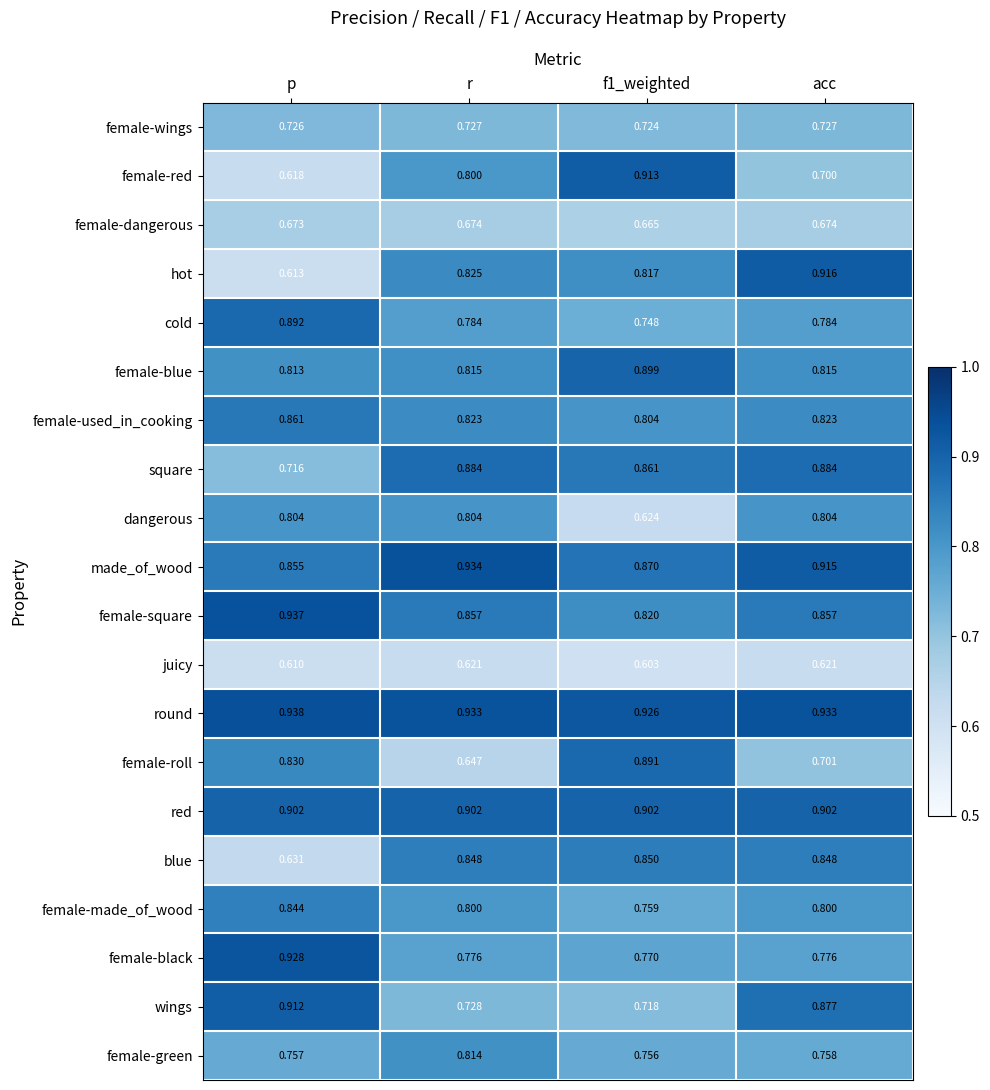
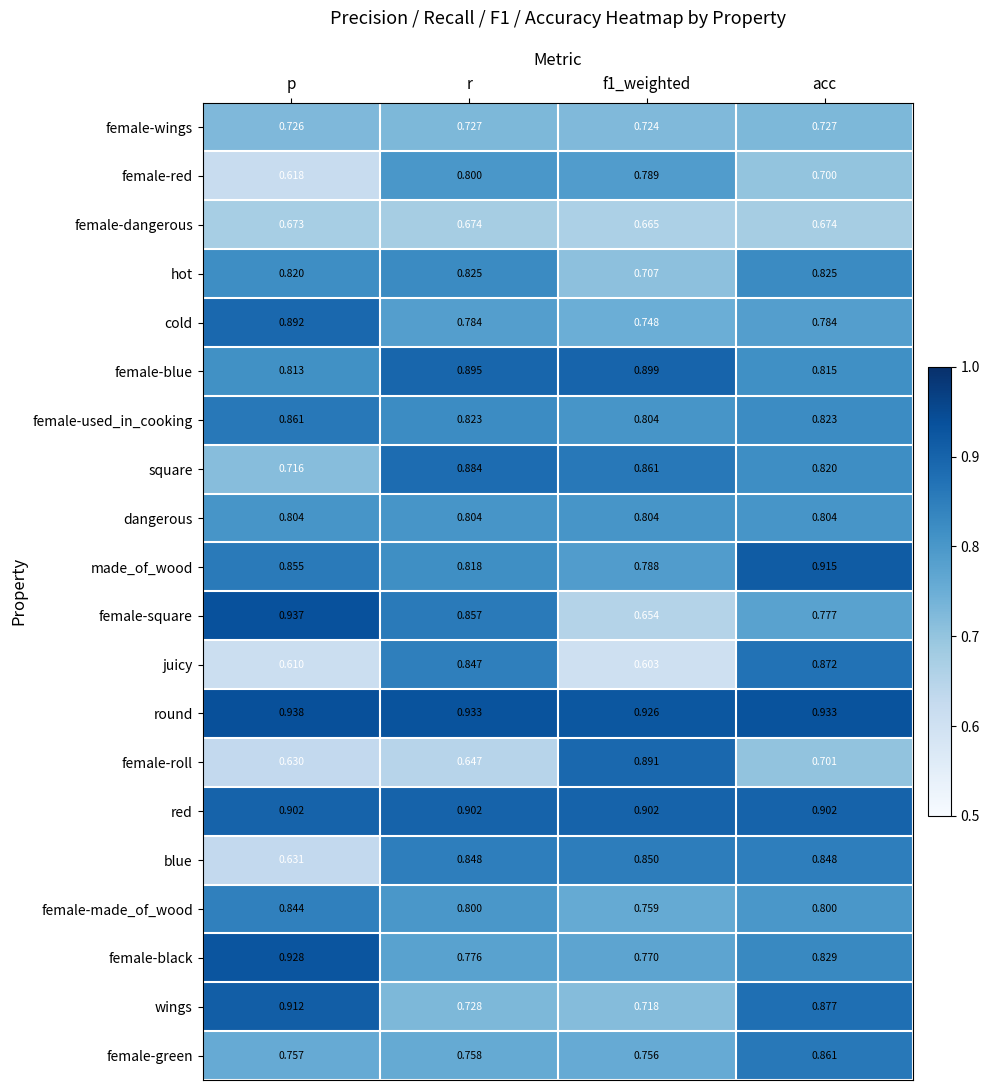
female-red, f1_weighted: 0.913 -> 0.789
hot, p: 0.613 -> 0.820
hot, f1_weighted: 0.817 -> 0.707
hot, acc: 0.916 -> 0.825
female-blue, r: 0.815 -> 0.895
square, acc: 0.884 -> 0.820
dangerous, f1_weighted: 0.624 -> 0.804
made_of_wood, r: 0.934 -> 0.818
made_of_wood, f1_weighted: 0.870 -> 0.788
female-square, f1_weighted: 0.820 -> 0.654
female-square, acc: 0.857 -> 0.777
juicy, r: 0.621 -> 0.847
juicy, acc: 0.621 -> 0.872
female-roll, p: 0.830 -> 0.630
female-black, acc: 0.776 -> 0.829
female-green, r: 0.814 -> 0.758
female-green, acc: 0.758 -> 0.861
